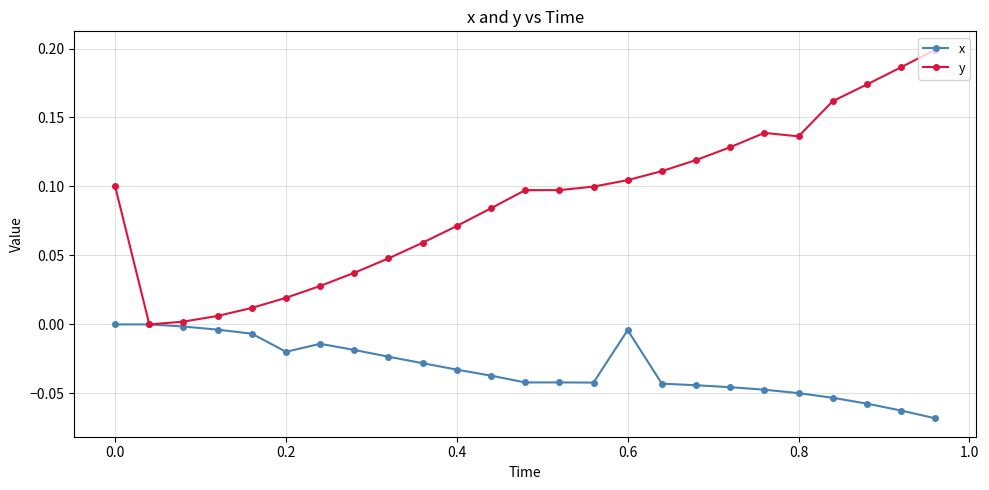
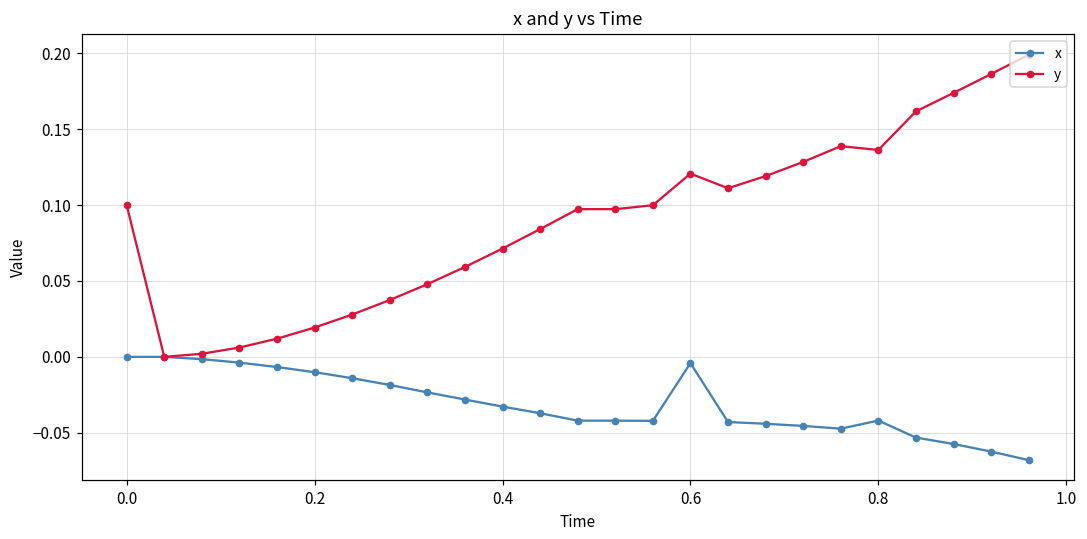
x, 0.2: -0.020 -> -0.010
y, 0.6: 0.105 -> 0.121
x, 0.8: -0.050 -> -0.042
